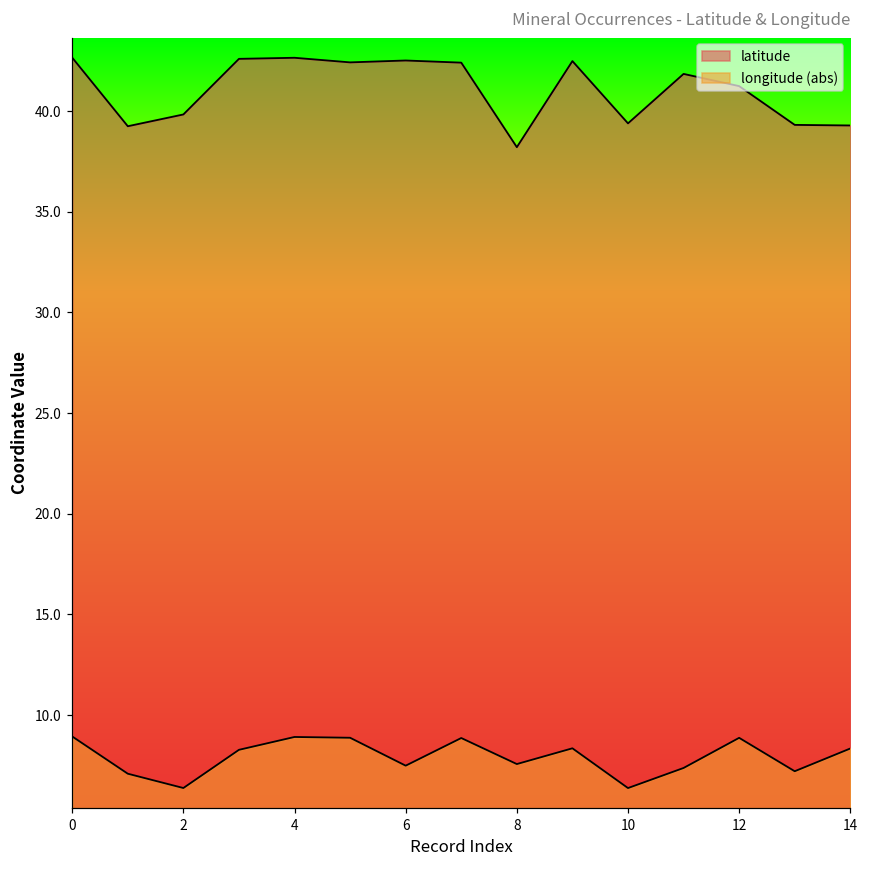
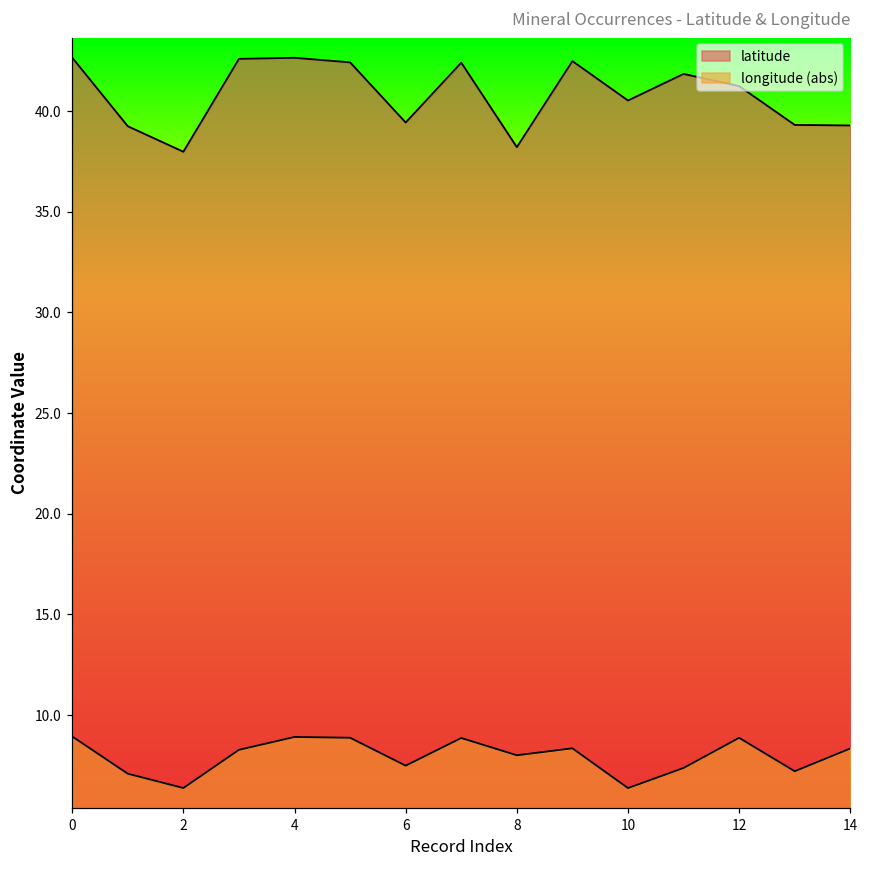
latitude, 2: 39.8 -> 38.0
latitude, 6: 42.5 -> 39.4
longitude (abs), 8: 7.6 -> 8.0
latitude, 10: 39.4 -> 40.5
